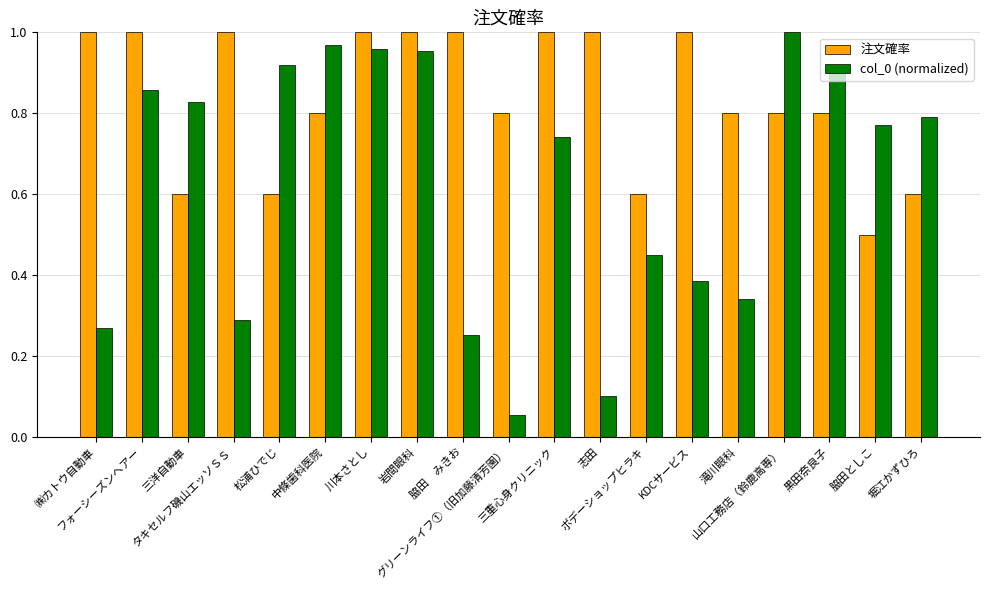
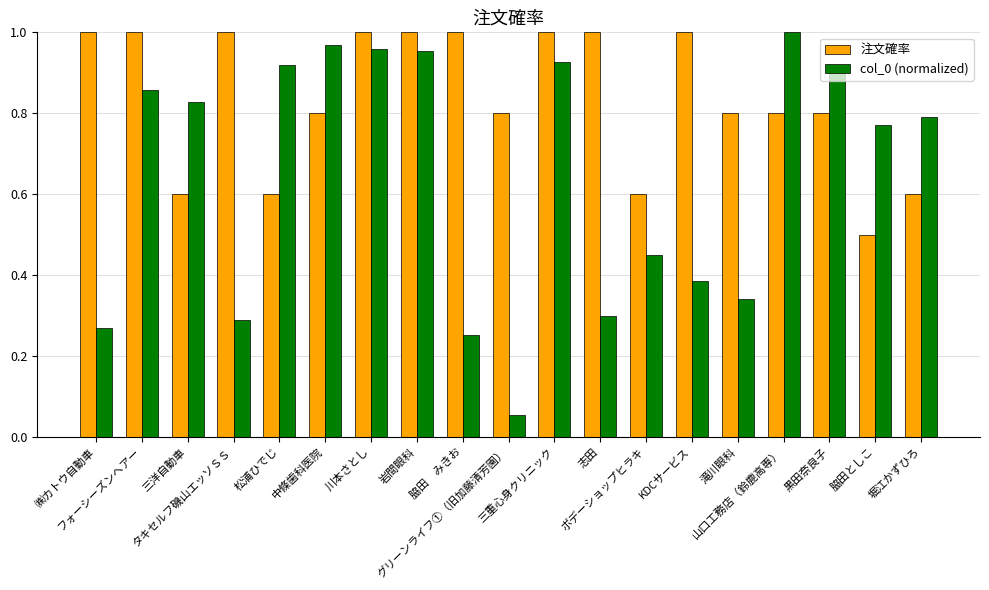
col_0 (normalized), 三重心身クリニック: 0.74 -> 0.93
col_0 (normalized), 志田: 0.10 -> 0.30
